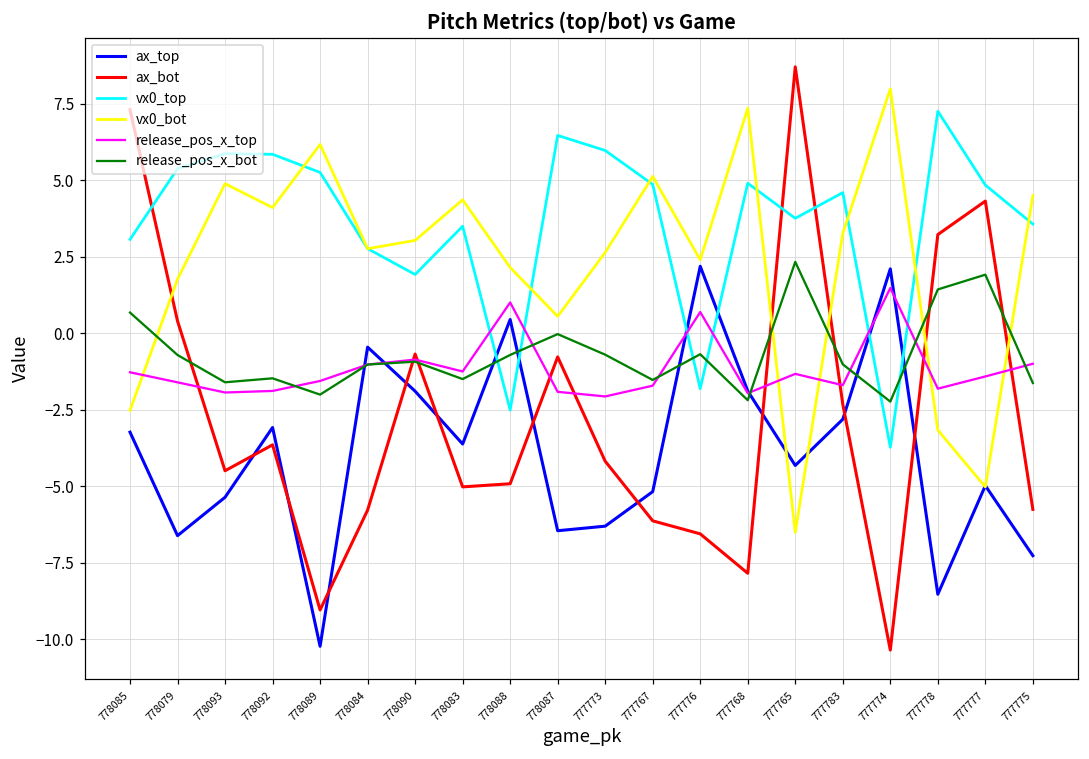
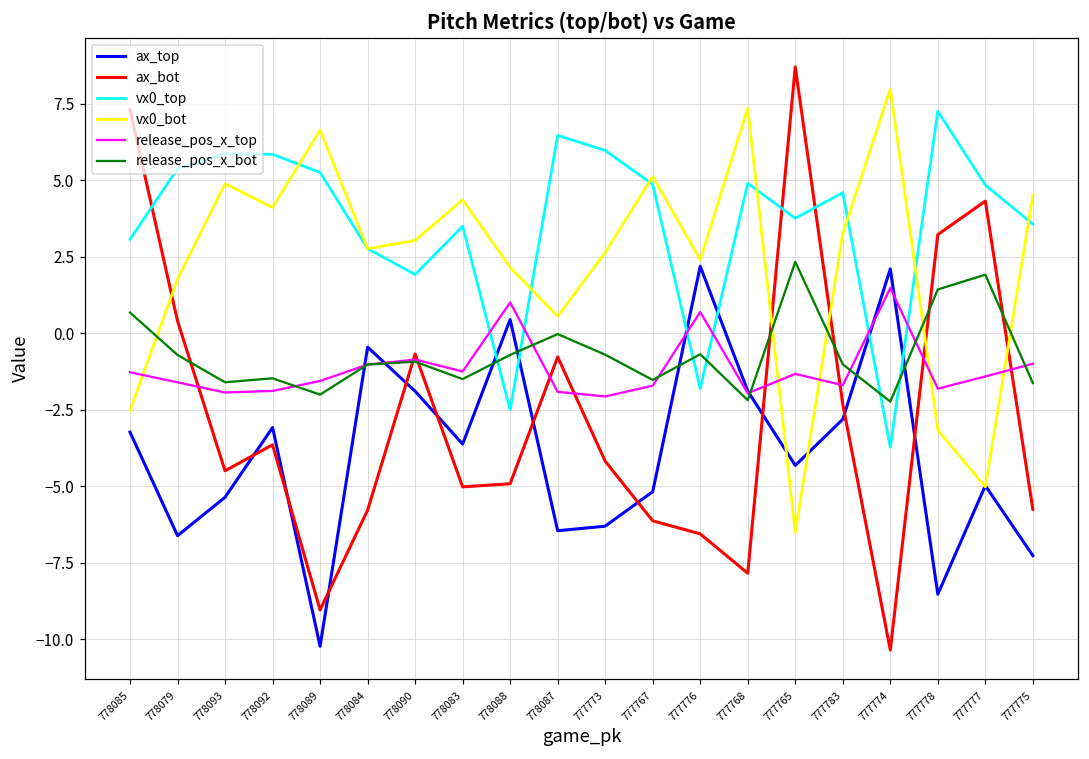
vx0_bot, 778089: 6.2 -> 6.6
